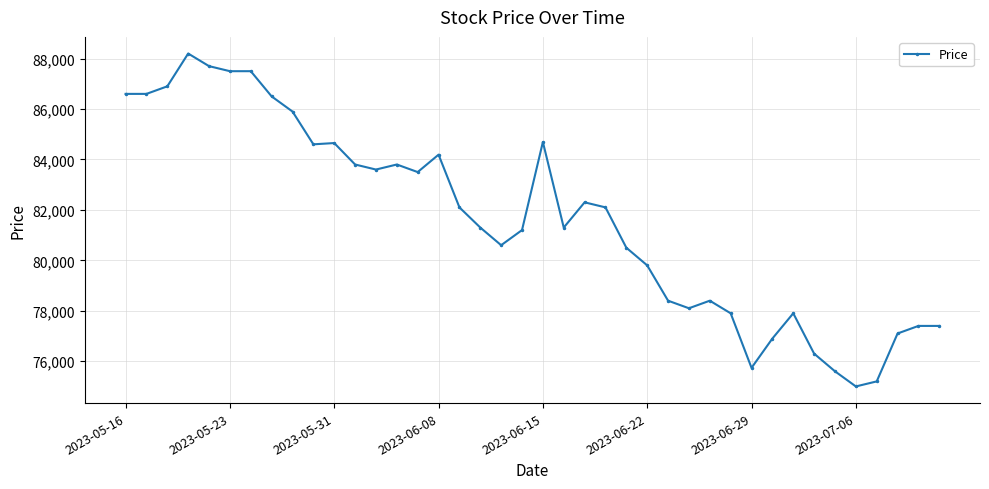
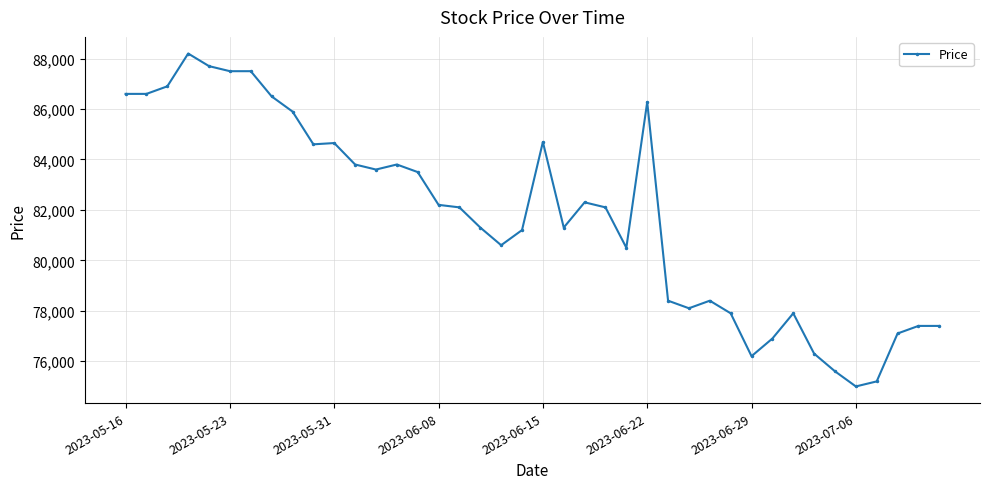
2023-06-08: 84,200 -> 82,200
2023-06-22: 79,800 -> 86,300
2023-06-29: 75,700 -> 76,200
